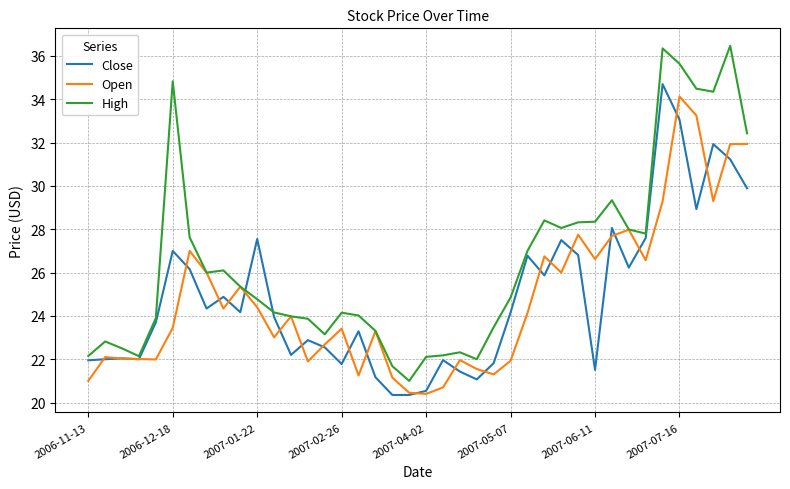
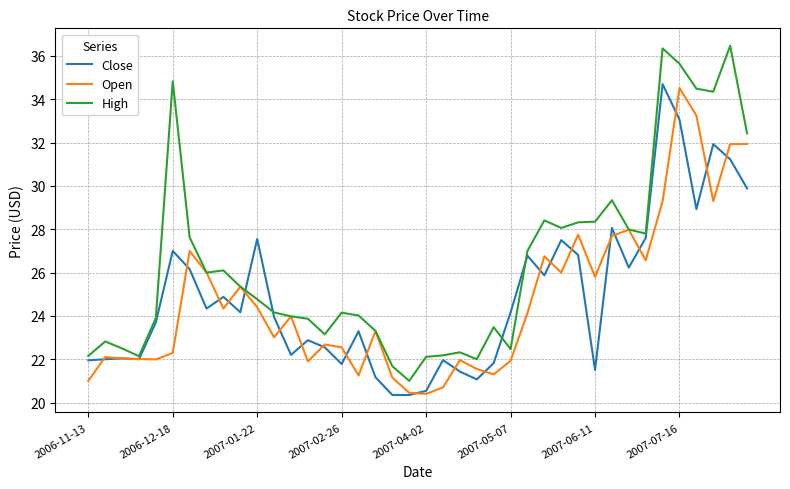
Open, 2006-12-18: 23.5 -> 22.3
Open, 2007-02-26: 23.4 -> 22.5
High, 2007-05-07: 24.9 -> 22.5
Open, 2007-06-11: 26.6 -> 25.8
Open, 2007-07-16: 34.1 -> 34.5
